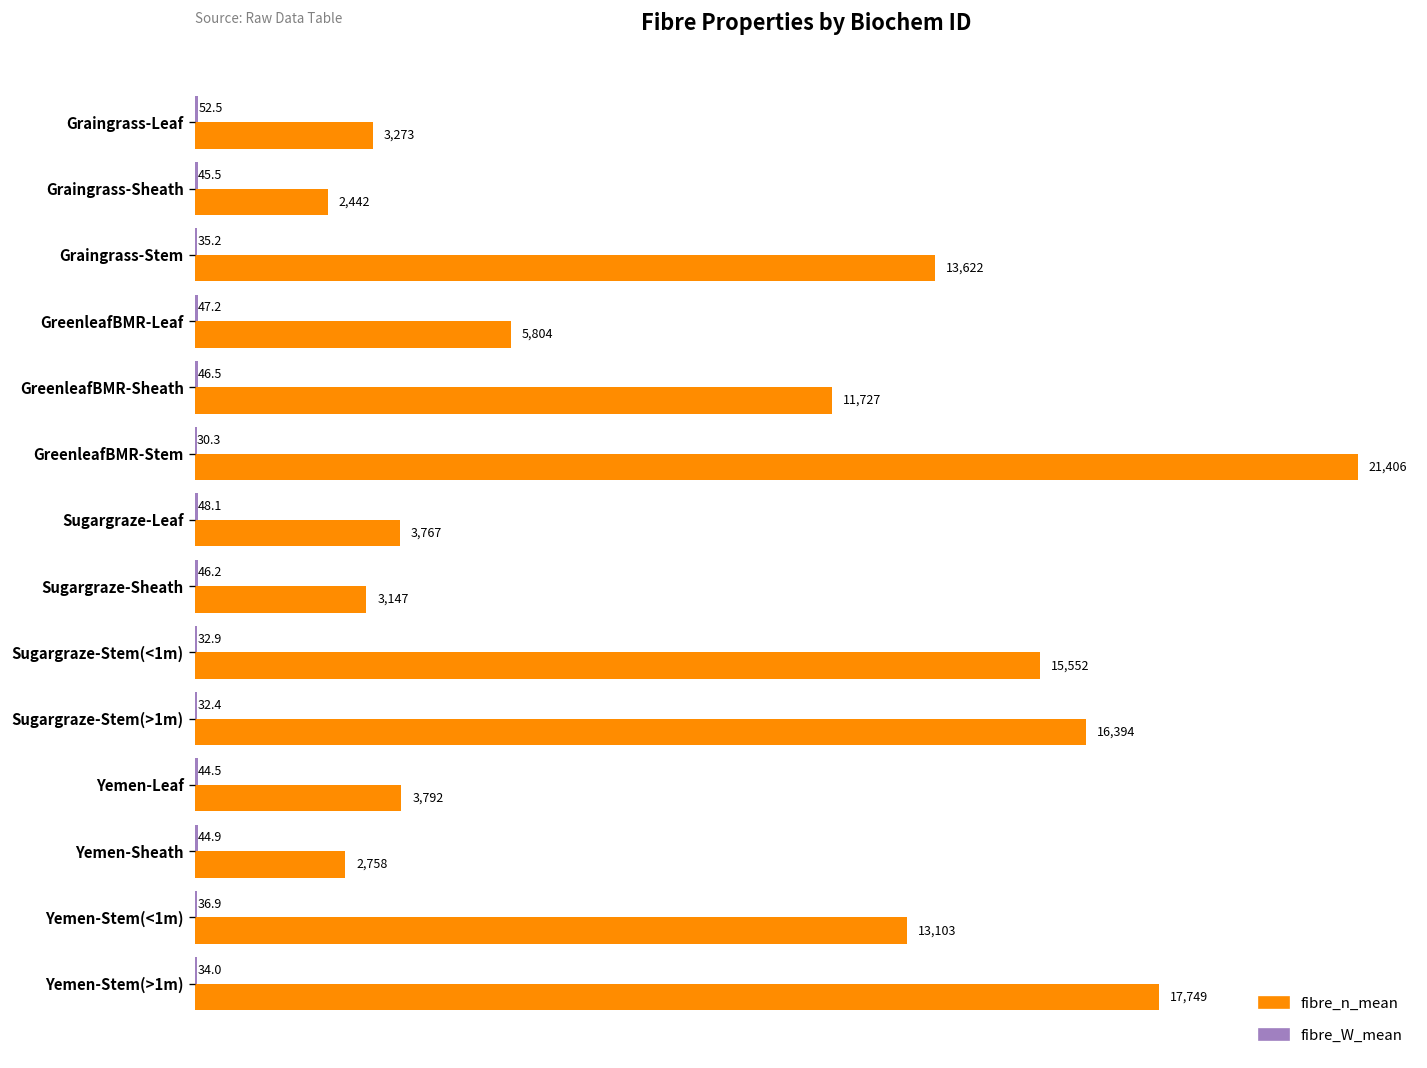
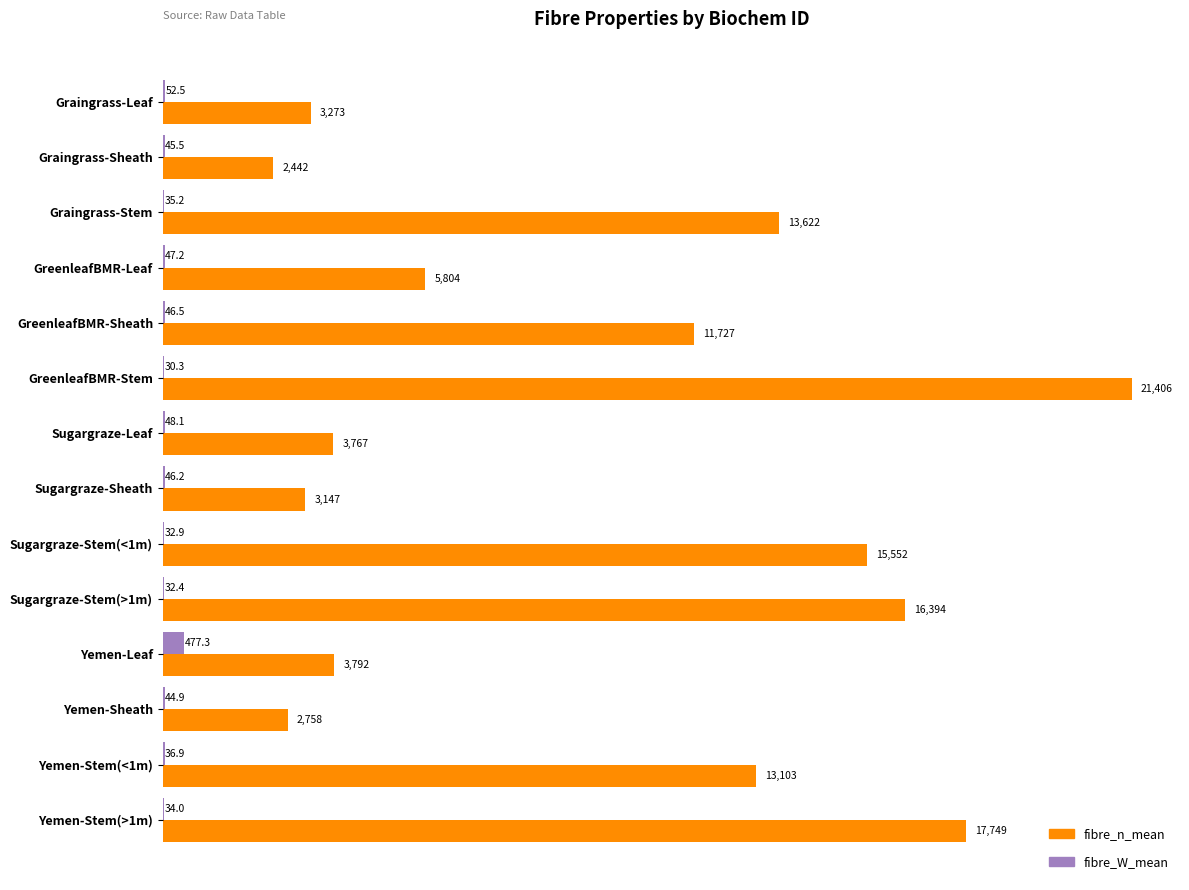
fibre_W_mean, Yemen-Leaf: 44.5 -> 477.3
